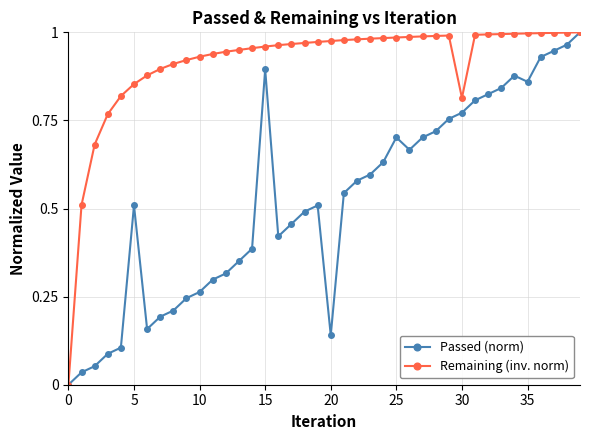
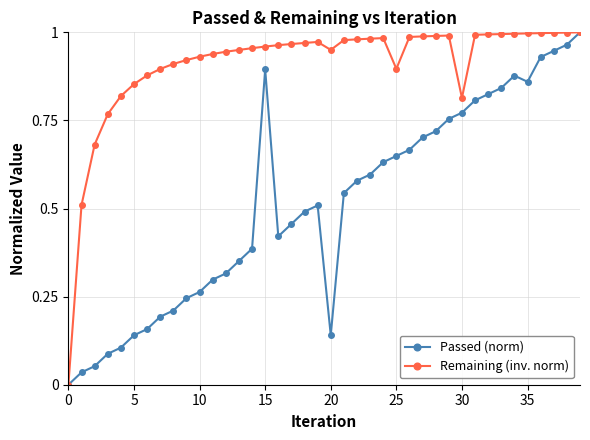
Passed (norm), 5: 0.51 -> 0.14
Remaining (inv. norm), 20: 0.98 -> 0.95
Passed (norm), 25: 0.70 -> 0.65
Remaining (inv. norm), 25: 0.99 -> 0.90
